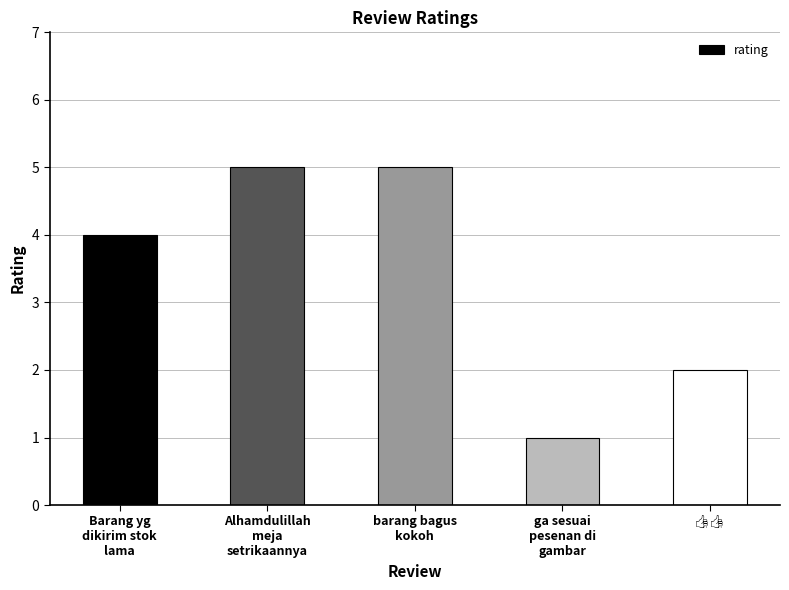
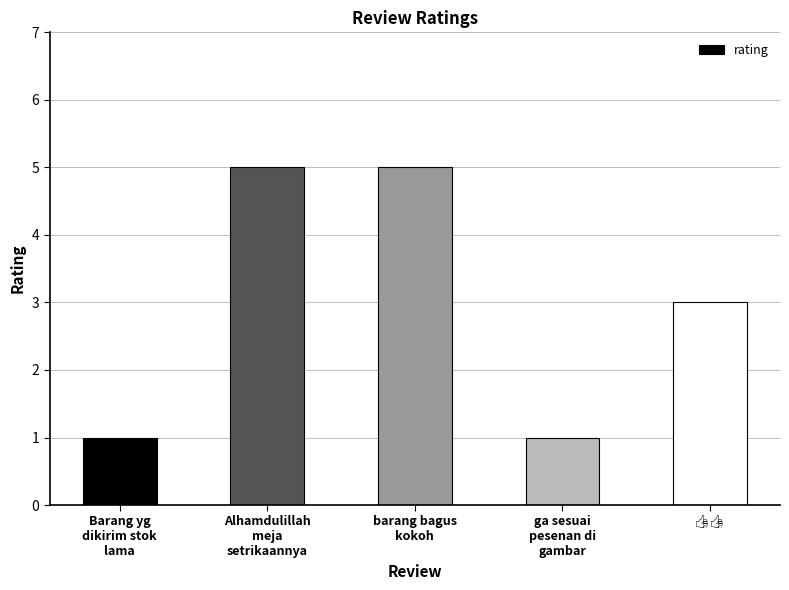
Barang yg dikirim stok lama: 4 -> 1
👍👍: 2 -> 3
